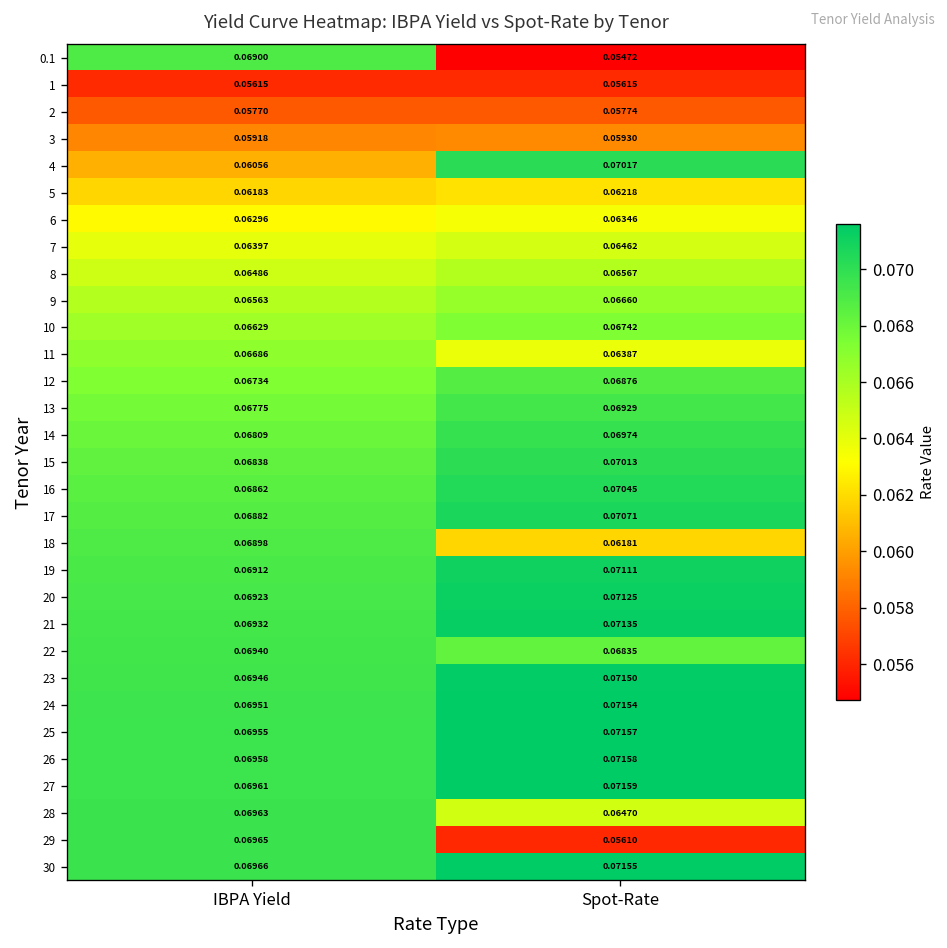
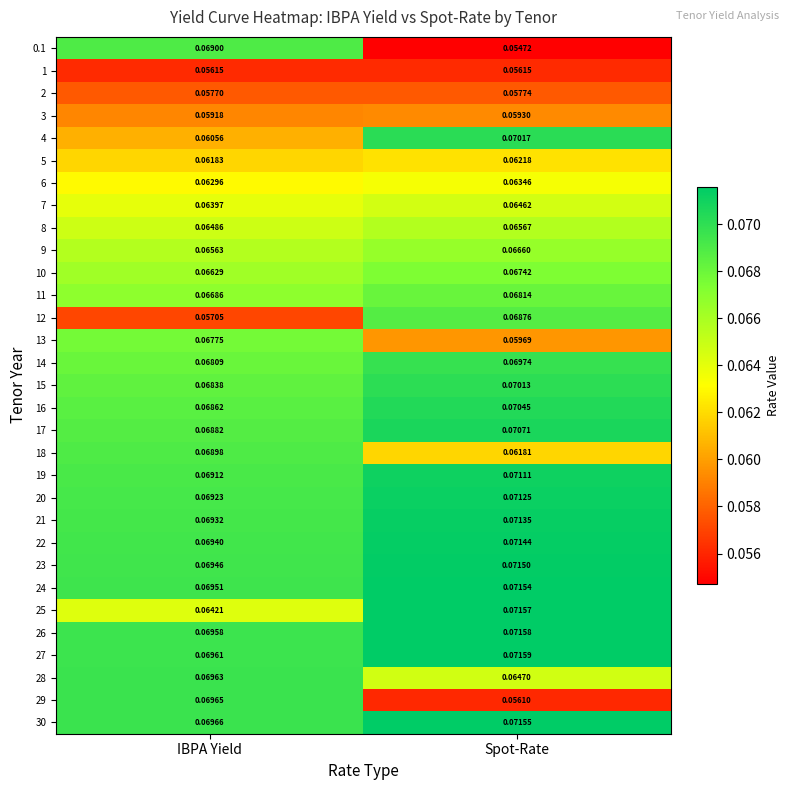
11, Spot-Rate: 0.06387 -> 0.06814
12, IBPA Yield: 0.06734 -> 0.05705
13, Spot-Rate: 0.06929 -> 0.05969
22, Spot-Rate: 0.06835 -> 0.07144
25, IBPA Yield: 0.06955 -> 0.06421
